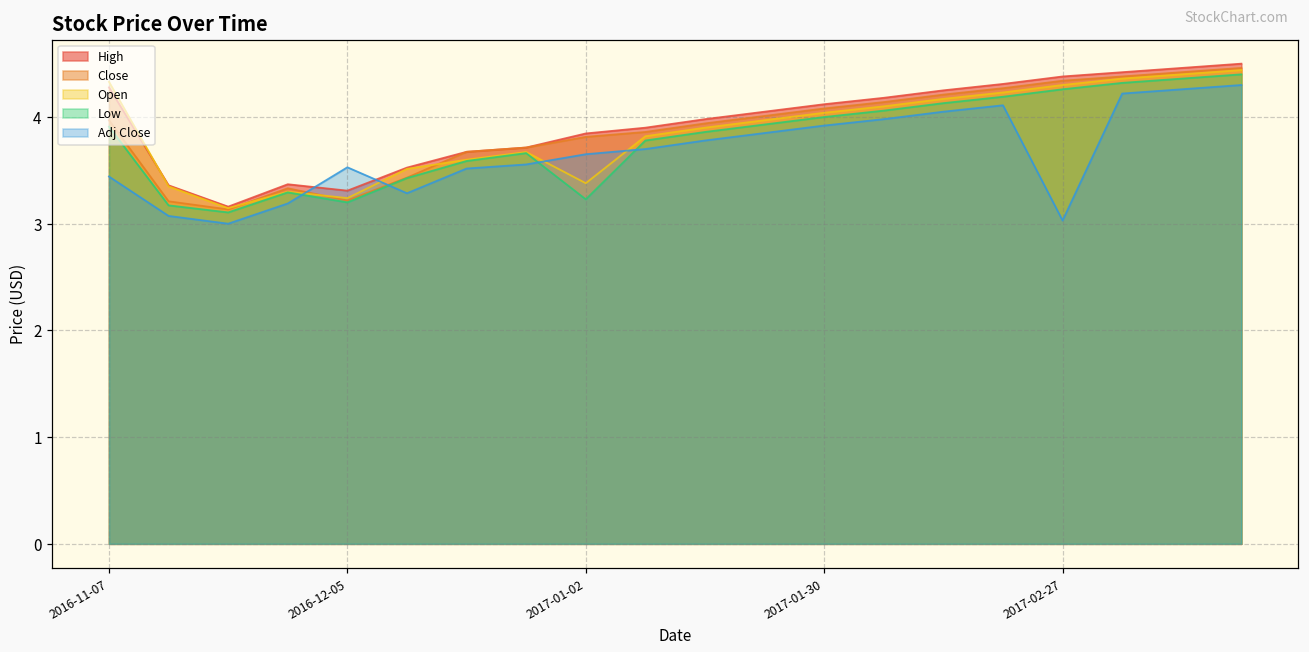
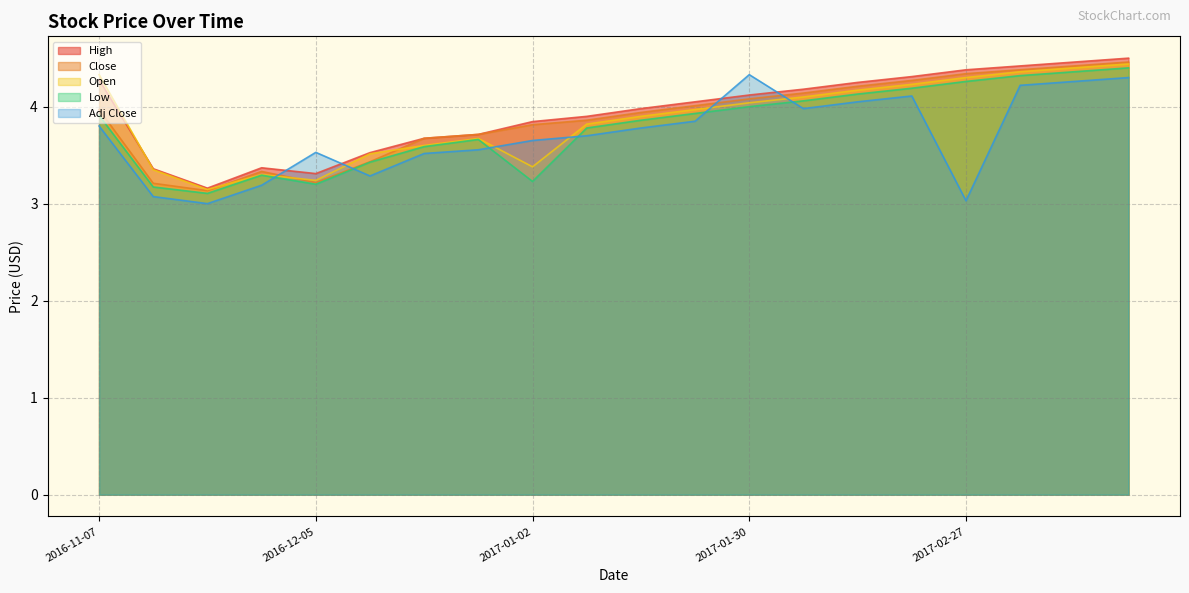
Adj Close, 2016-11-07: 3.4 -> 3.8
Adj Close, 2017-01-30: 3.9 -> 4.3
